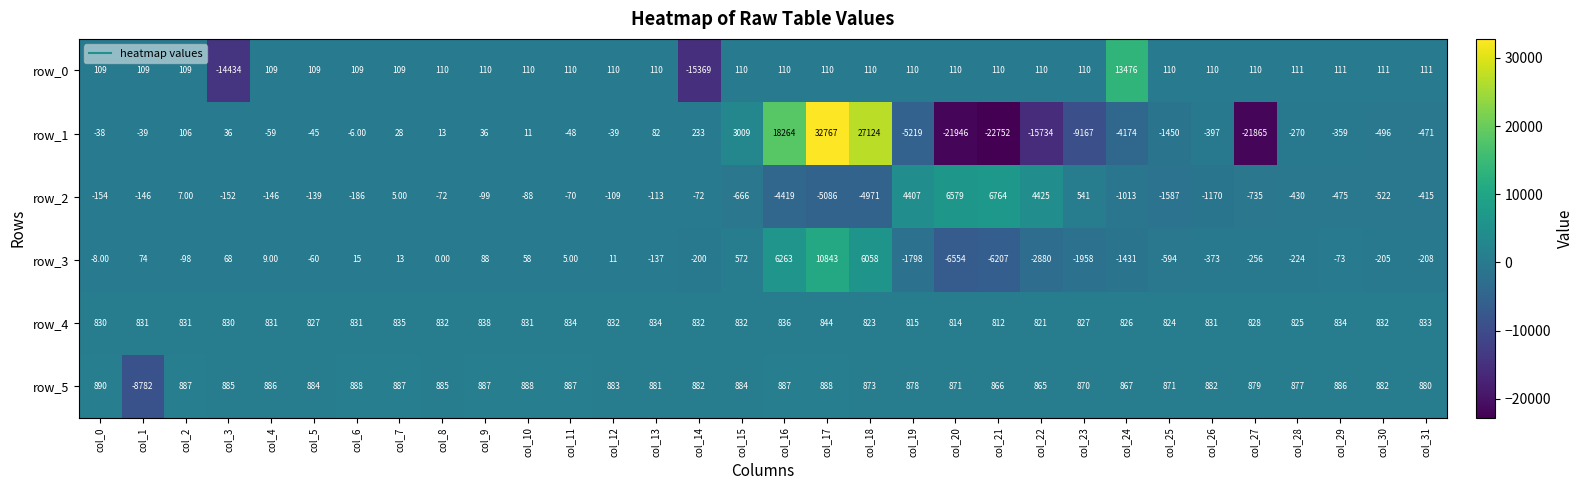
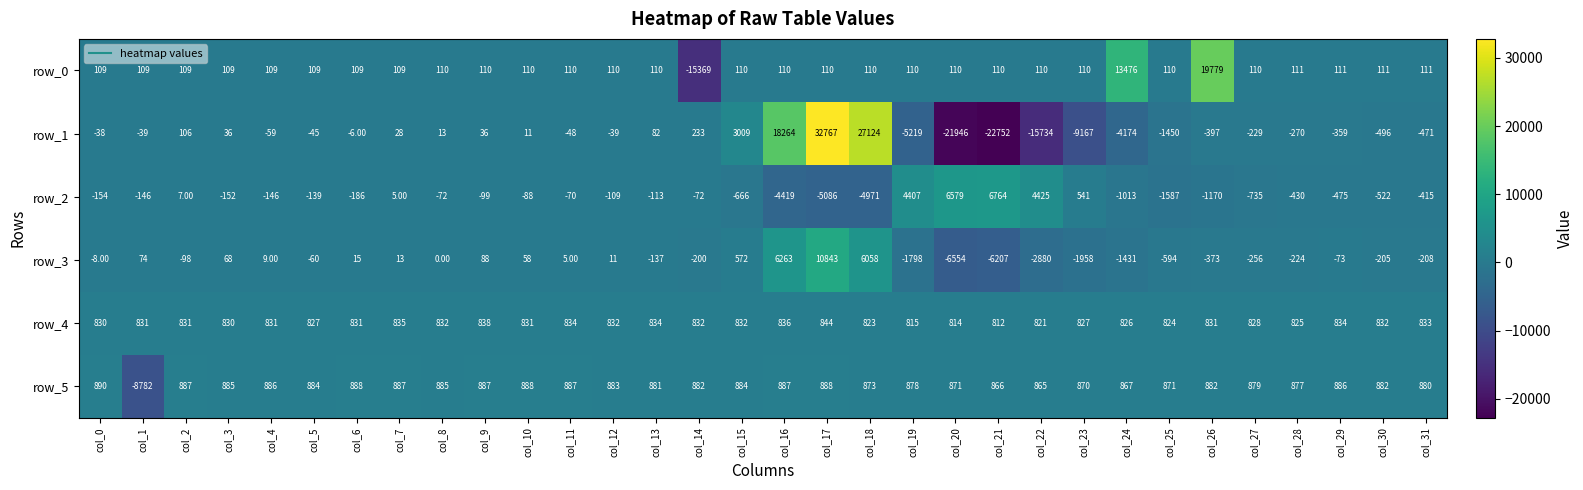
row_0, col_3: -14434 -> 109
row_0, col_26: 110 -> 19779
row_1, col_27: -21865 -> -229
